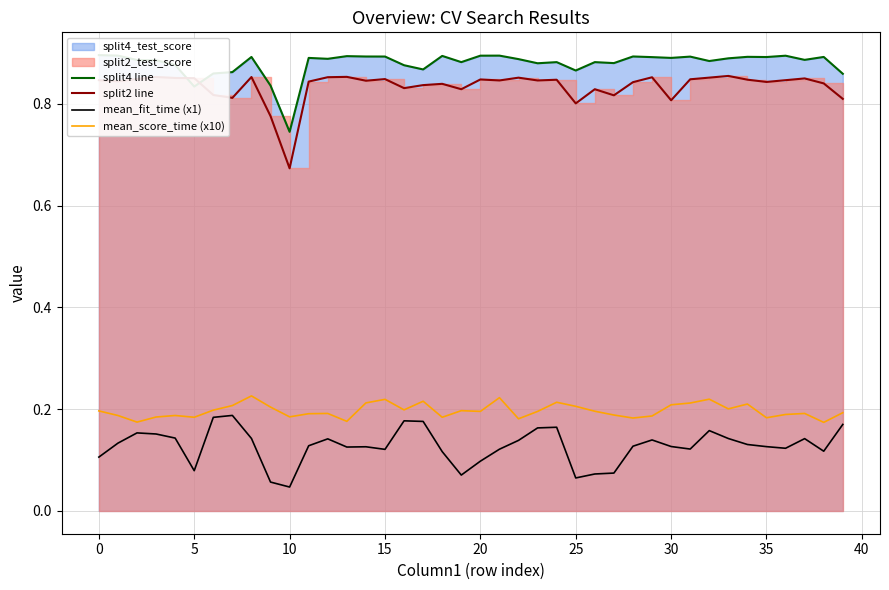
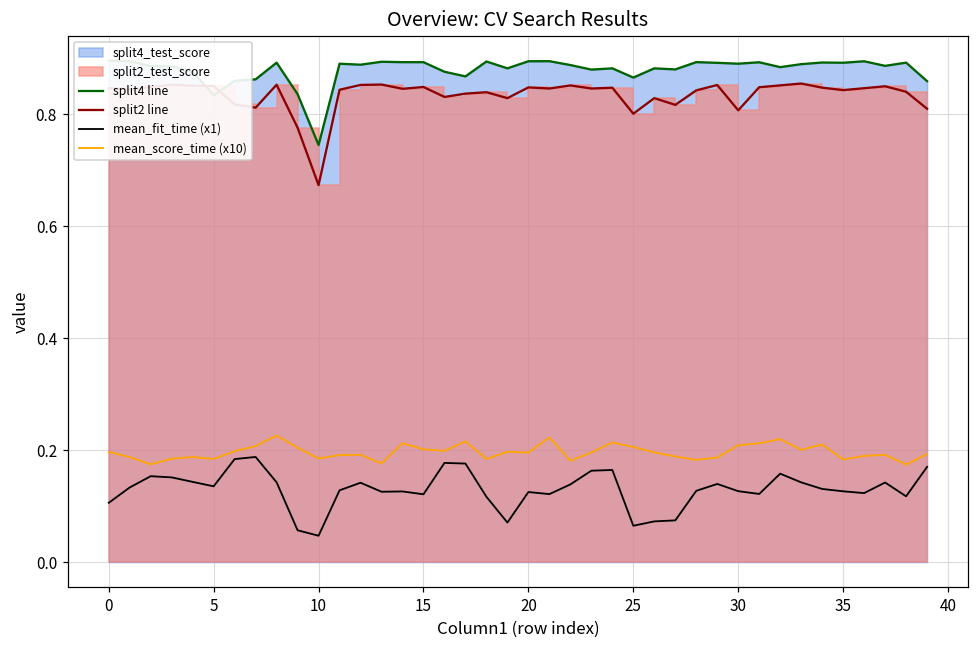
mean_fit_time (x1), 5: 0.08 -> 0.14
mean_score_time (x10), 15: 0.22 -> 0.20
mean_fit_time (x1), 20: 0.10 -> 0.12
